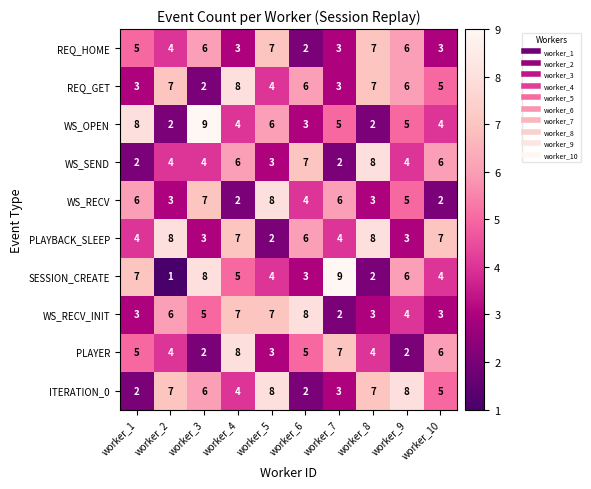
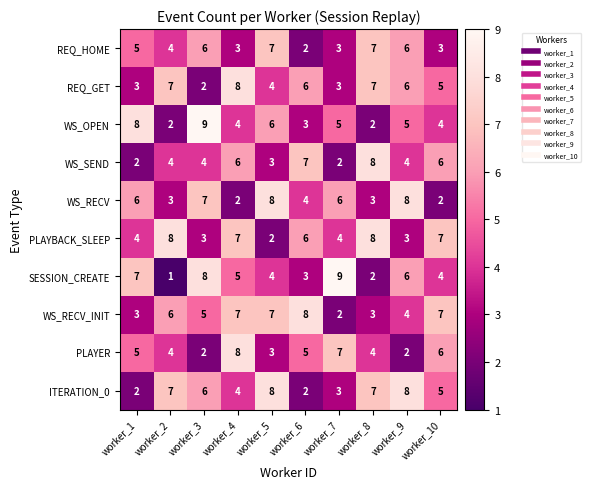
WS_RECV, worker_9: 5 -> 8
WS_RECV_INIT, worker_10: 3 -> 7
